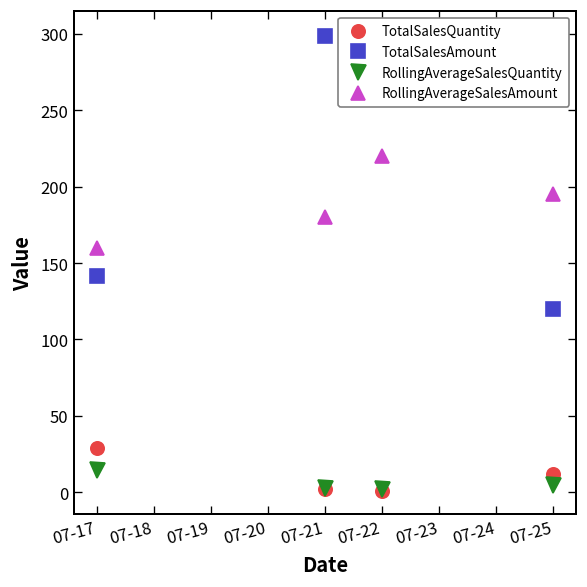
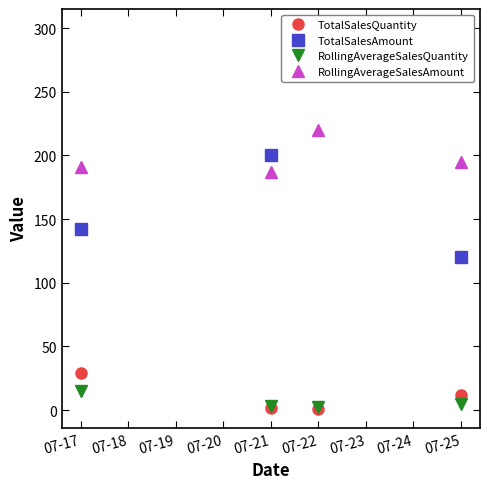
RollingAverageSalesAmount, 07-17: 160 -> 191
TotalSalesAmount, 07-21: 299 -> 200
RollingAverageSalesAmount, 07-21: 180 -> 187
